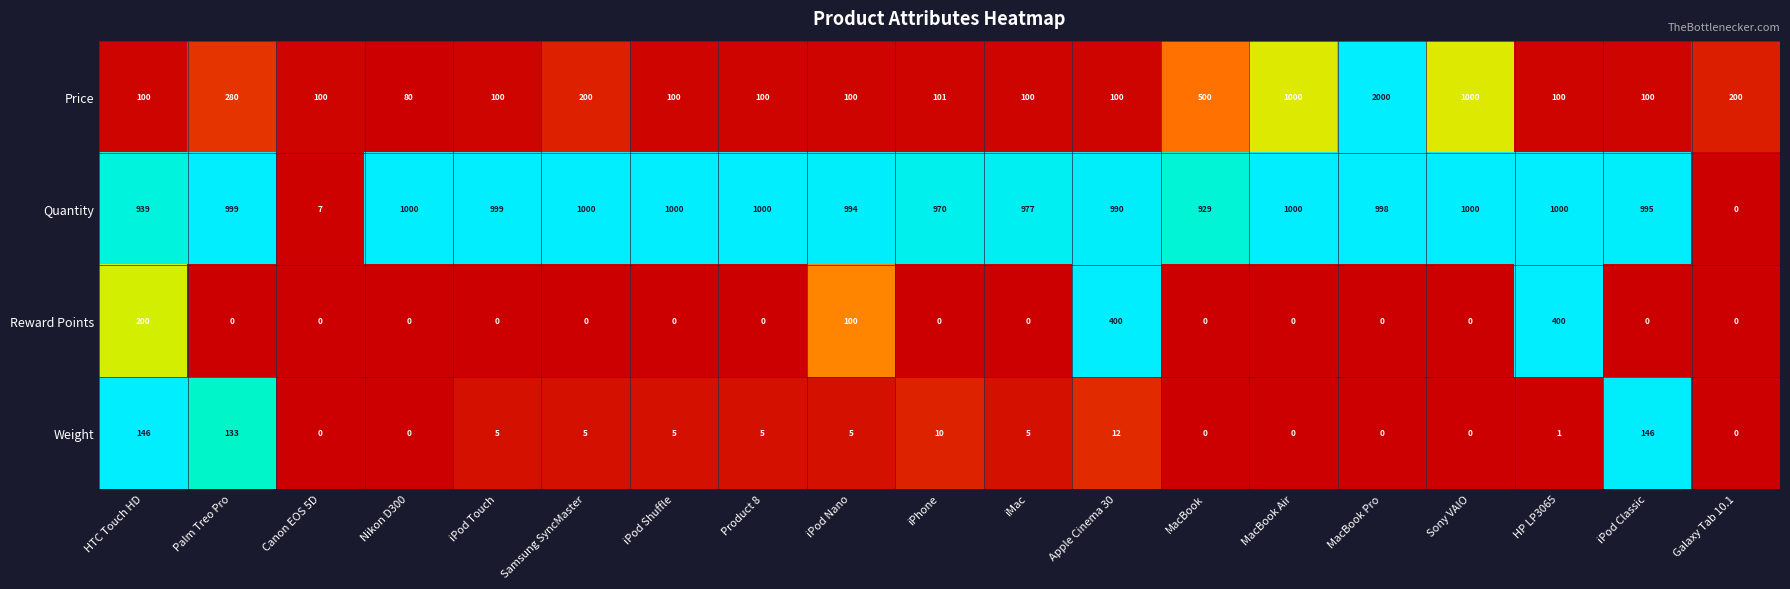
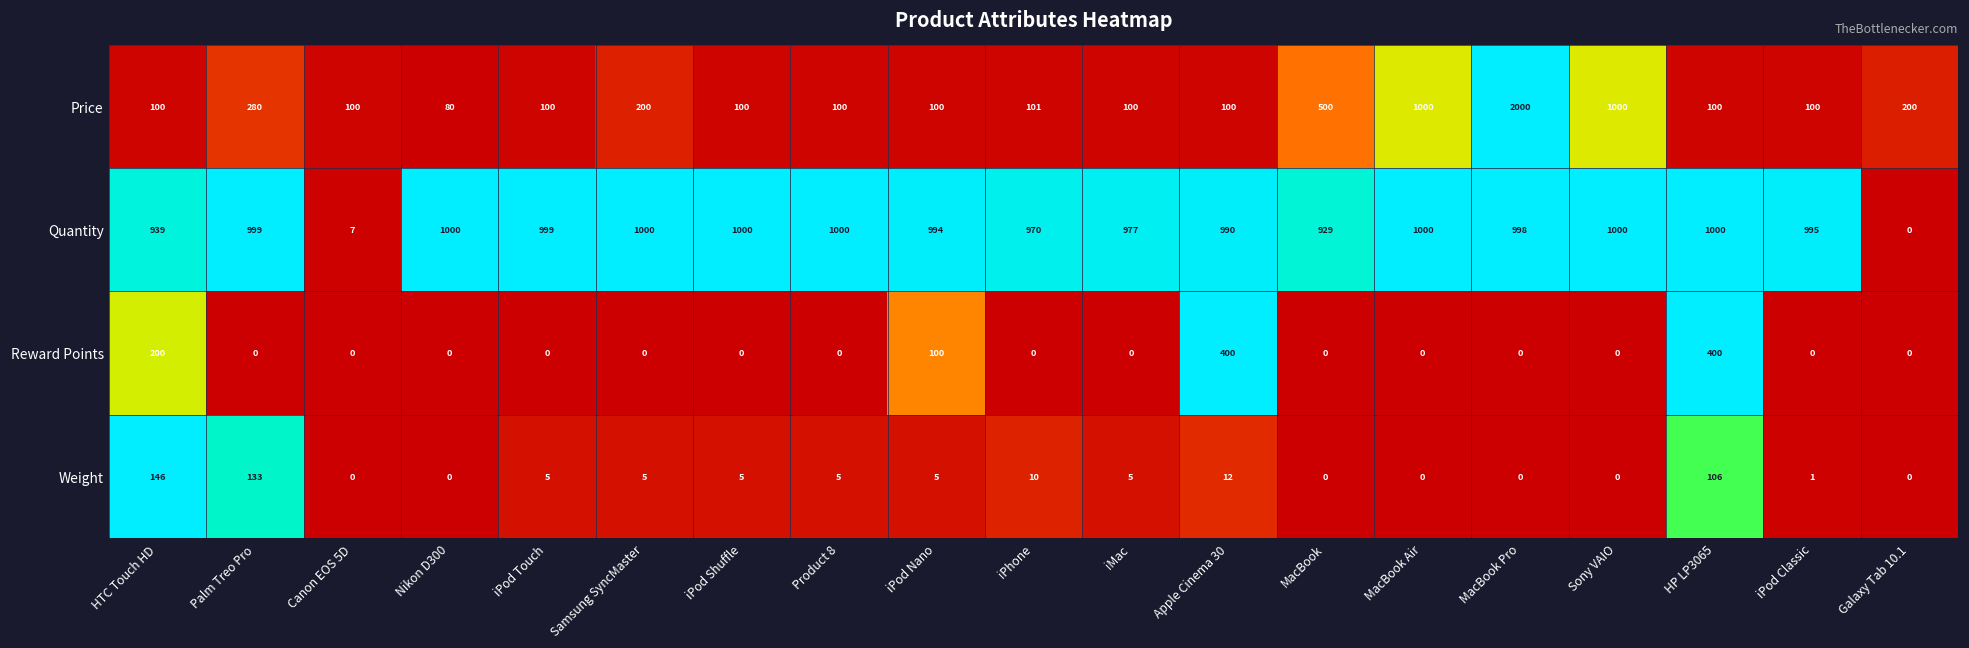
Weight, HP LP3065: 1 -> 106
Weight, iPod Classic: 146 -> 1
